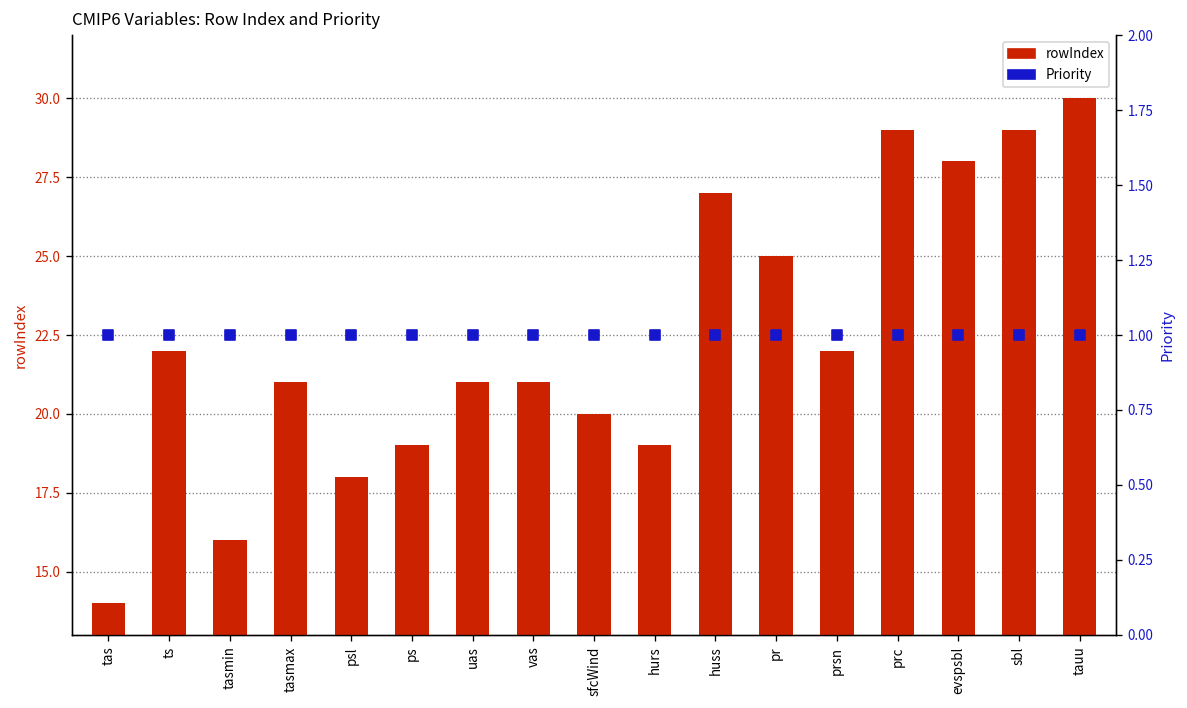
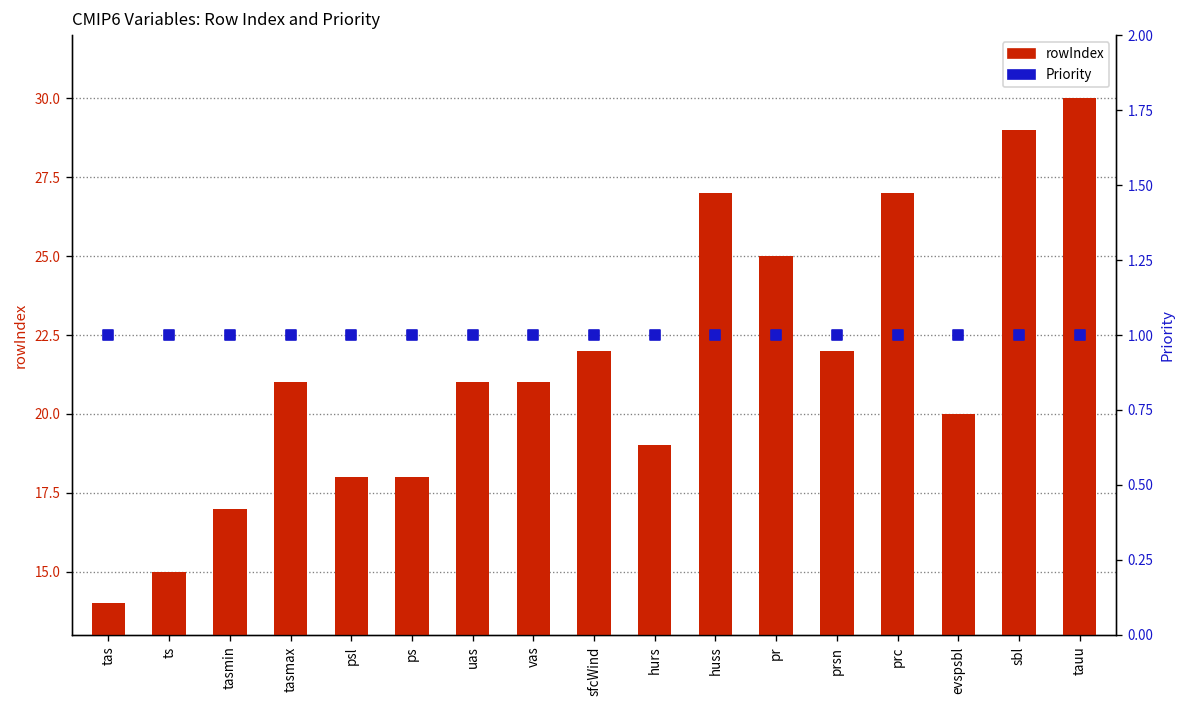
rowIndex, ts: 22 -> 15
rowIndex, tasmin: 16 -> 17
rowIndex, ps: 19 -> 18
rowIndex, sfcWind: 20 -> 22
rowIndex, prc: 29 -> 27
rowIndex, evspsbl: 28 -> 20
